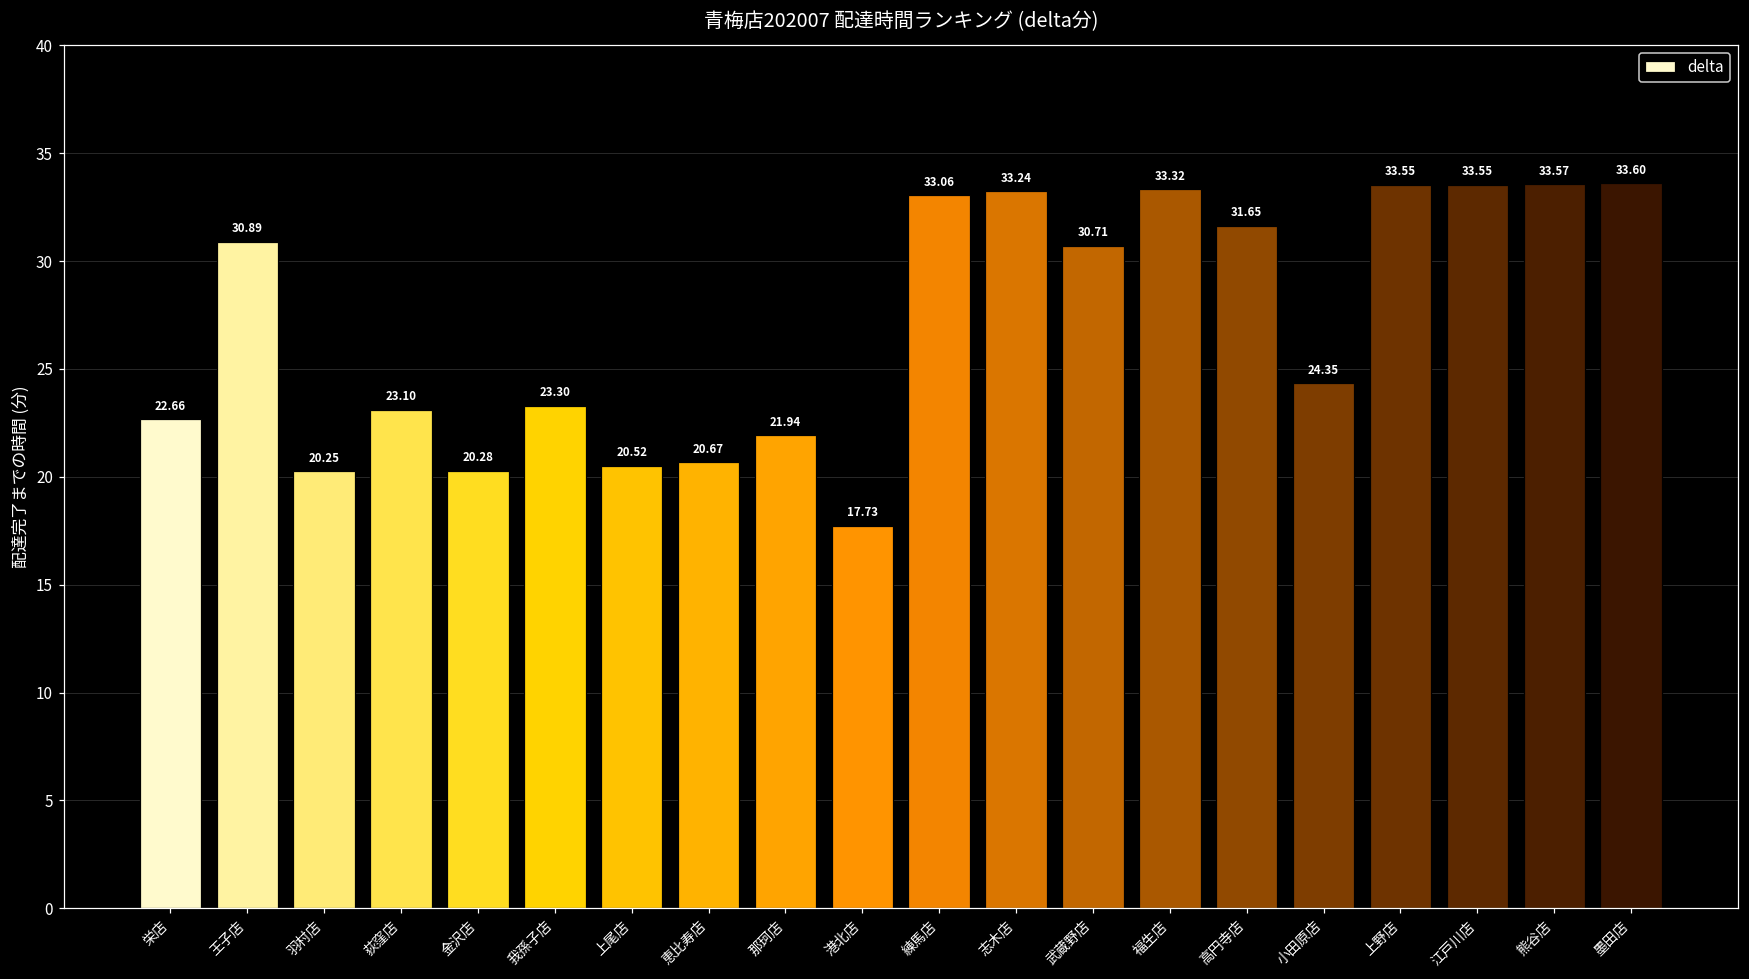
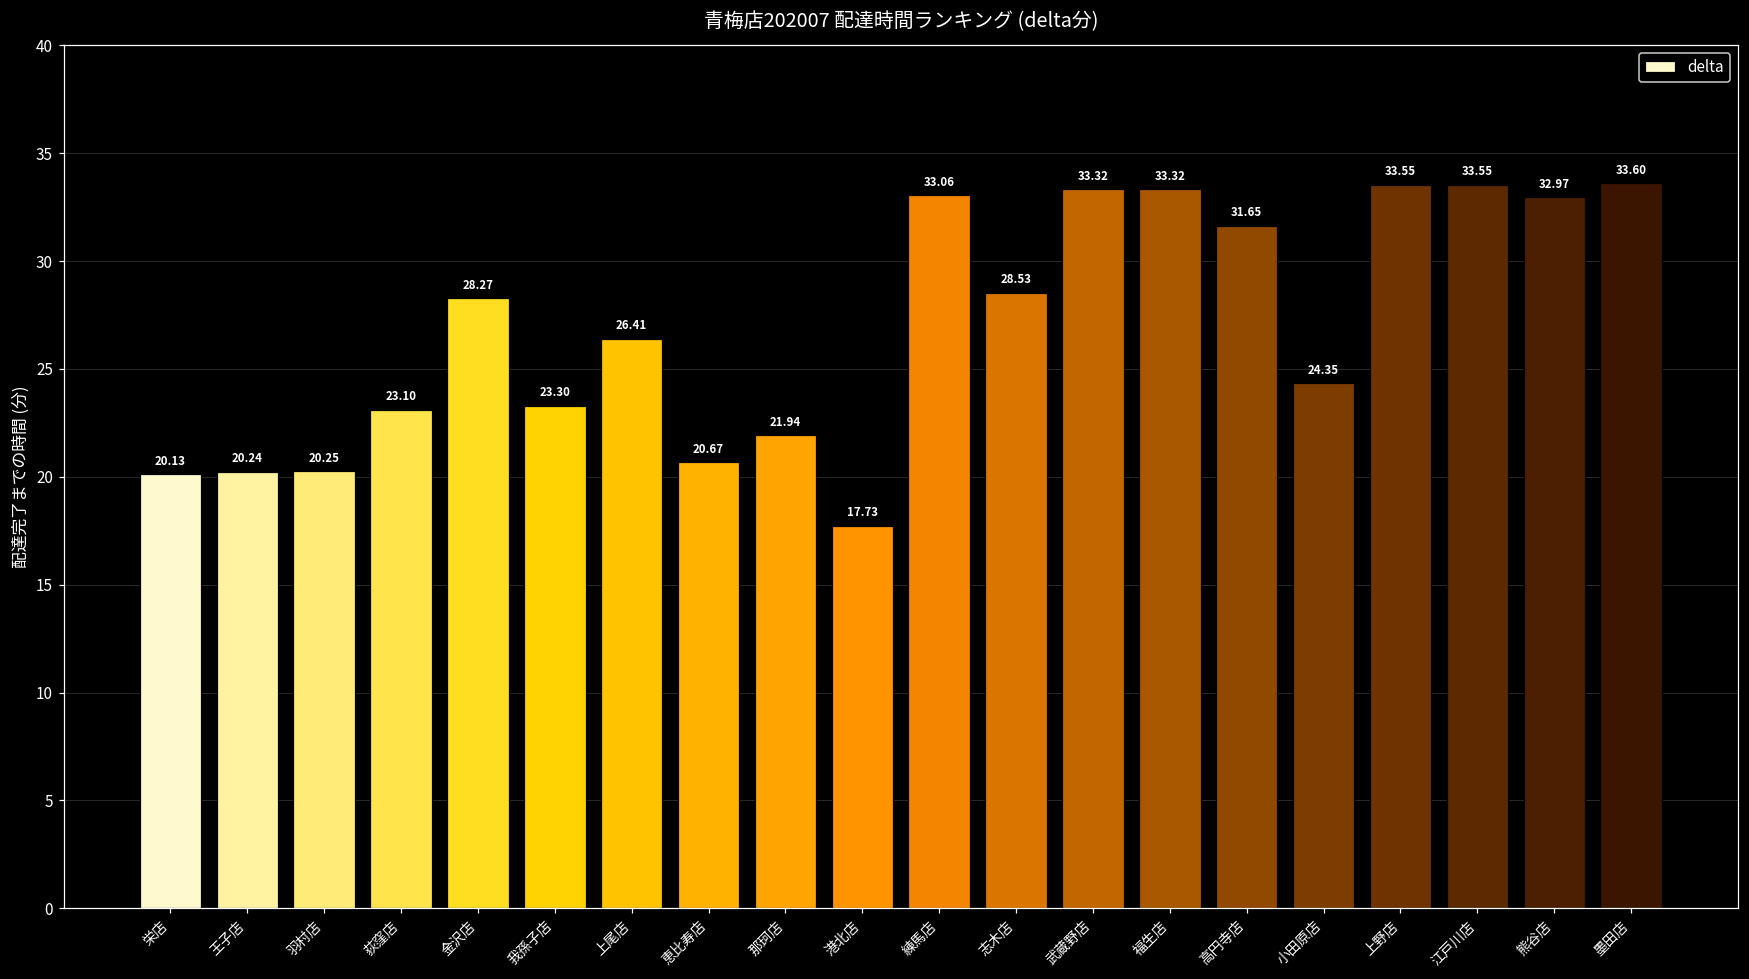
栄店: 22.66 -> 20.13
王子店: 30.89 -> 20.24
金沢店: 20.28 -> 28.27
上尾店: 20.52 -> 26.41
志木店: 33.24 -> 28.53
武蔵野店: 30.71 -> 33.32
熊谷店: 33.57 -> 32.97
